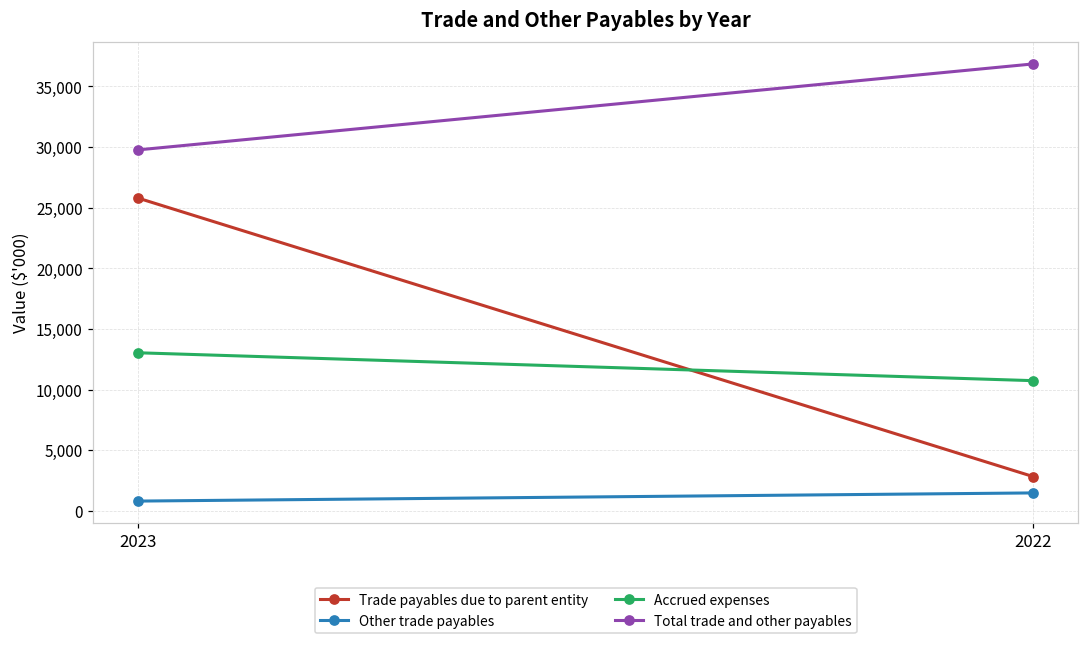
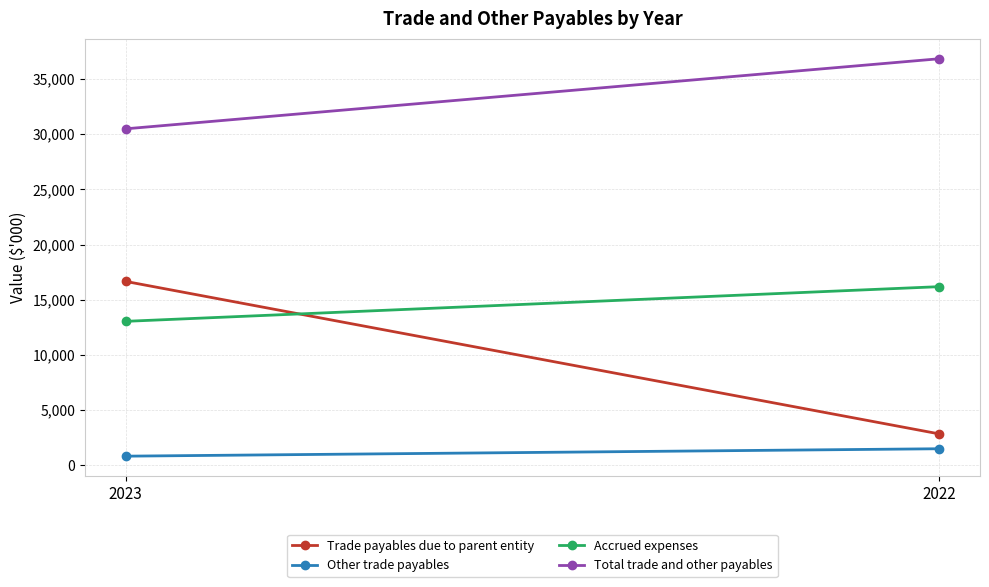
Trade payables due to parent entity, 2023: 25,800 -> 16,700
Total trade and other payables, 2023: 29,800 -> 30,500
Accrued expenses, 2022: 10,700 -> 16,200
